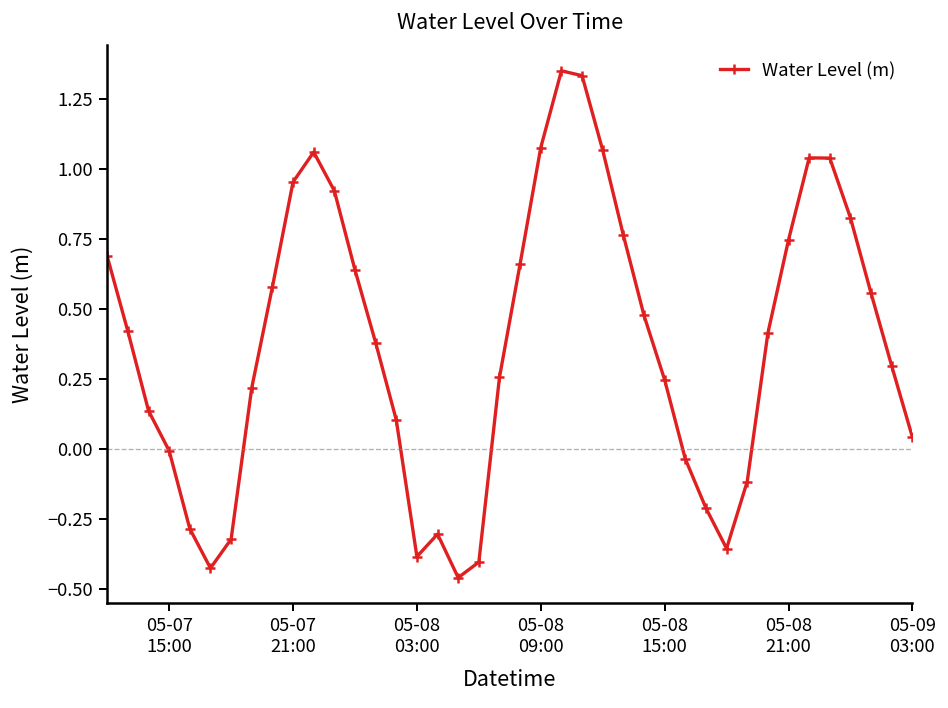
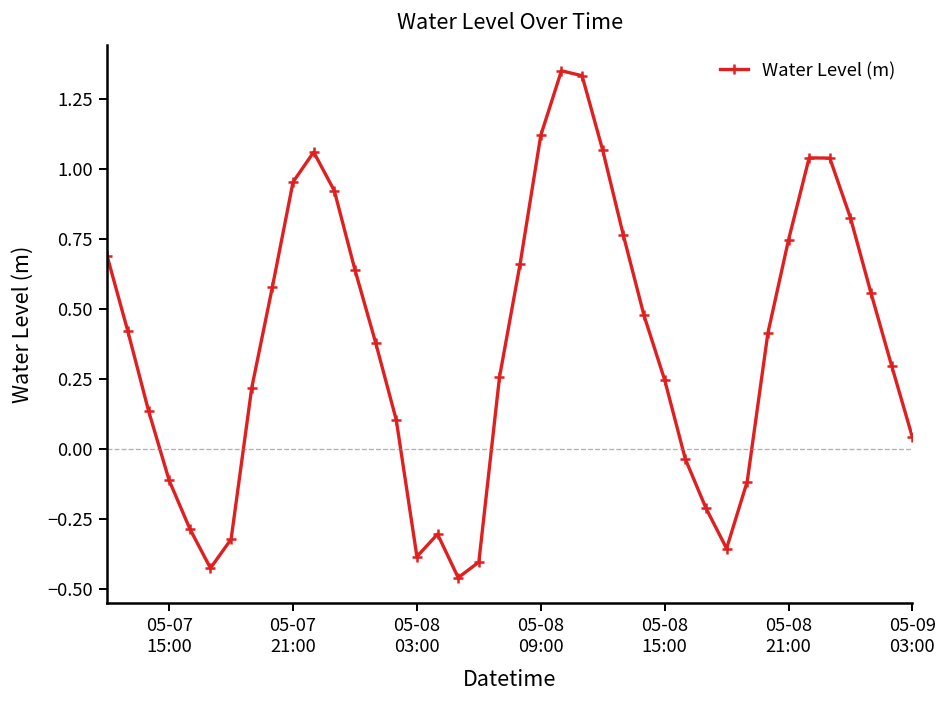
05-07 15:00: -0.01 -> -0.11
05-08 09:00: 1.08 -> 1.12
